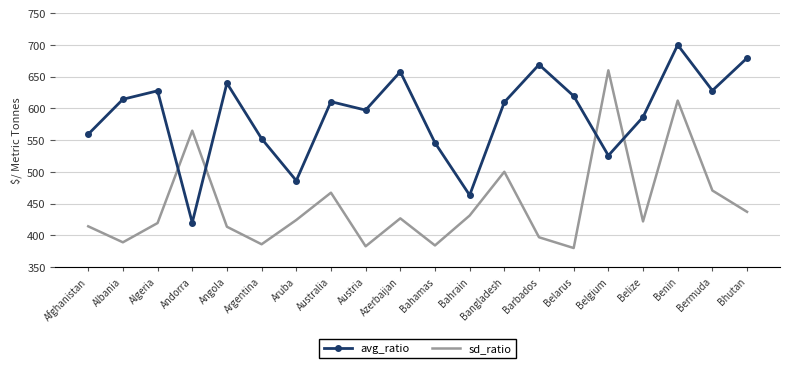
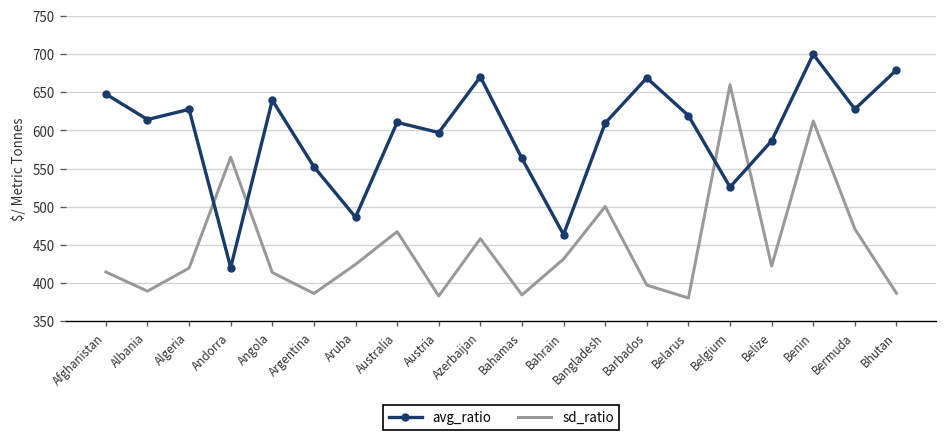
avg_ratio, Afghanistan: 560 -> 650
avg_ratio, Azerbaijan: 660 -> 670
sd_ratio, Azerbaijan: 430 -> 460
avg_ratio, Bahamas: 550 -> 560
sd_ratio, Bhutan: 440 -> 390
